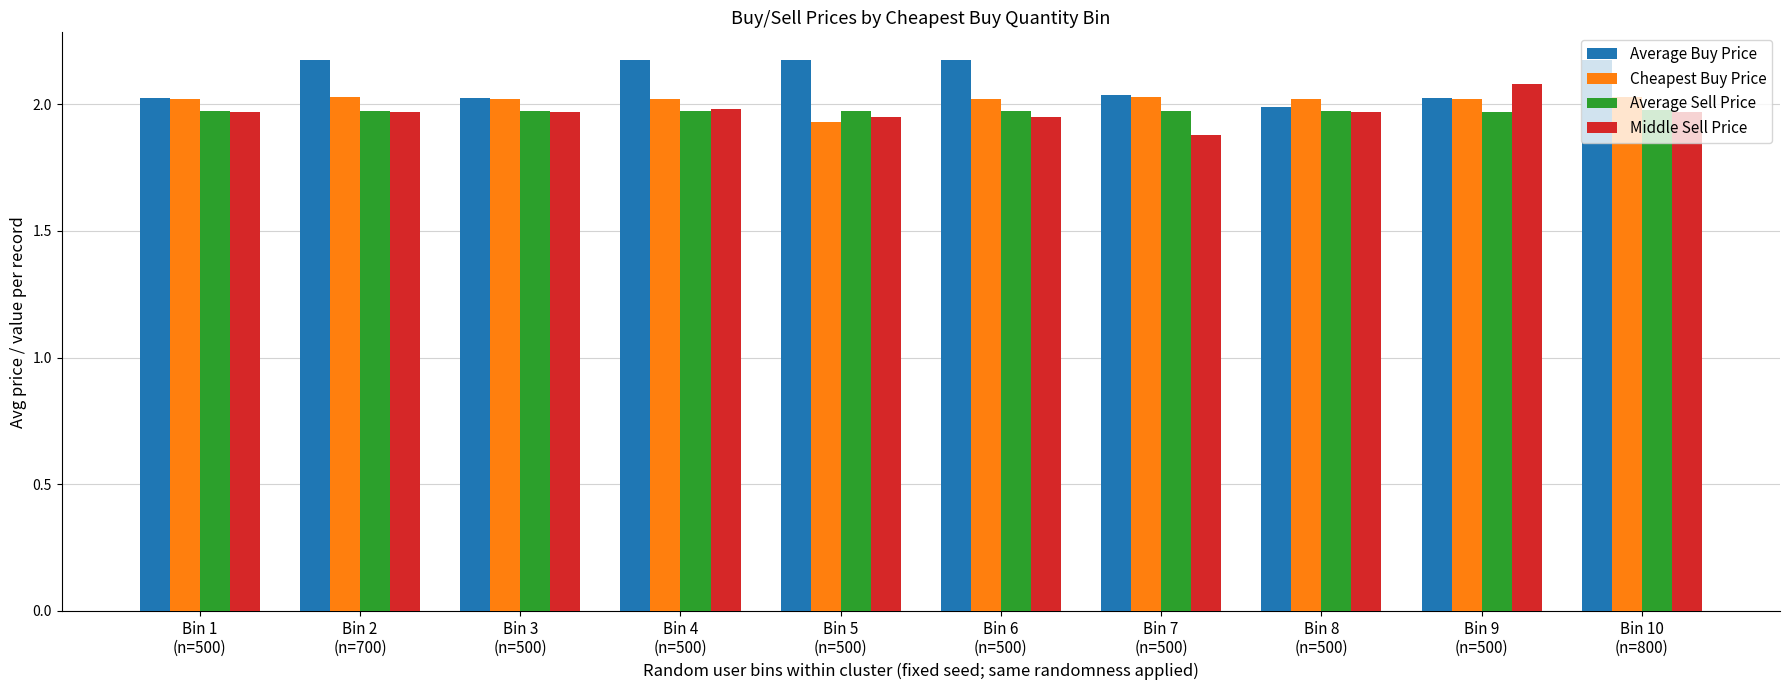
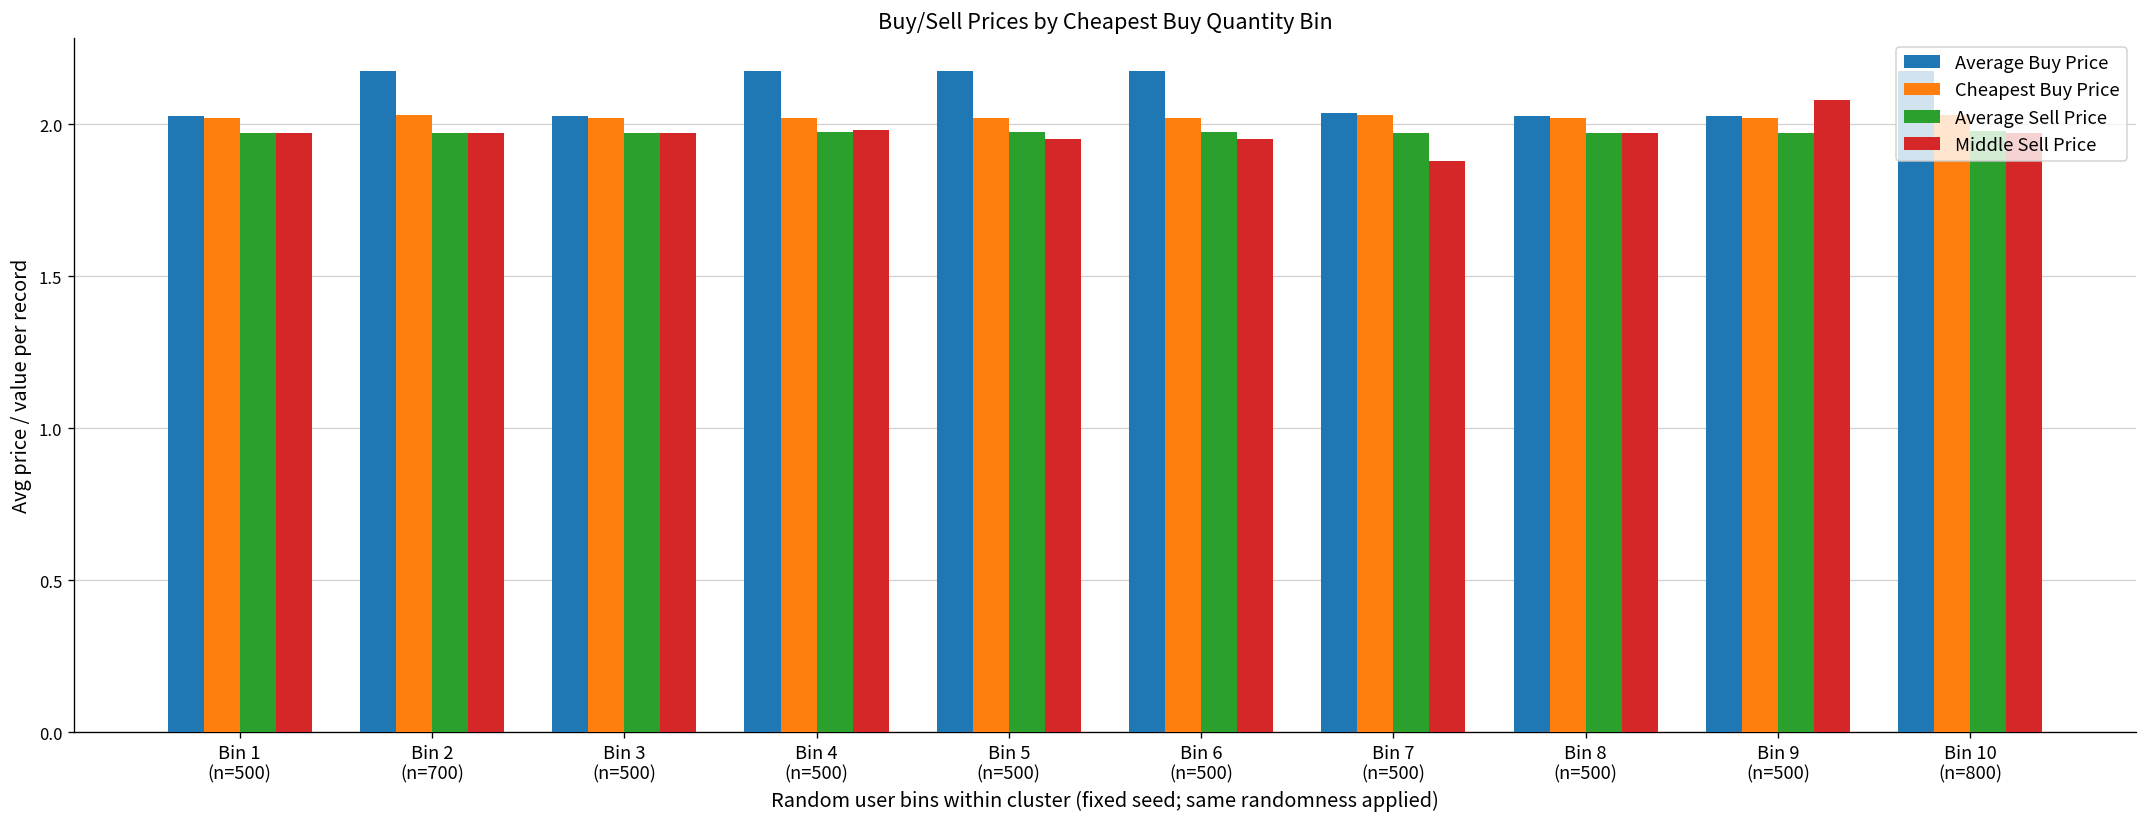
Cheapest Buy Price, Bin 5 (n=500): 1.93 -> 2.02
Average Buy Price, Bin 8 (n=500): 1.99 -> 2.03
